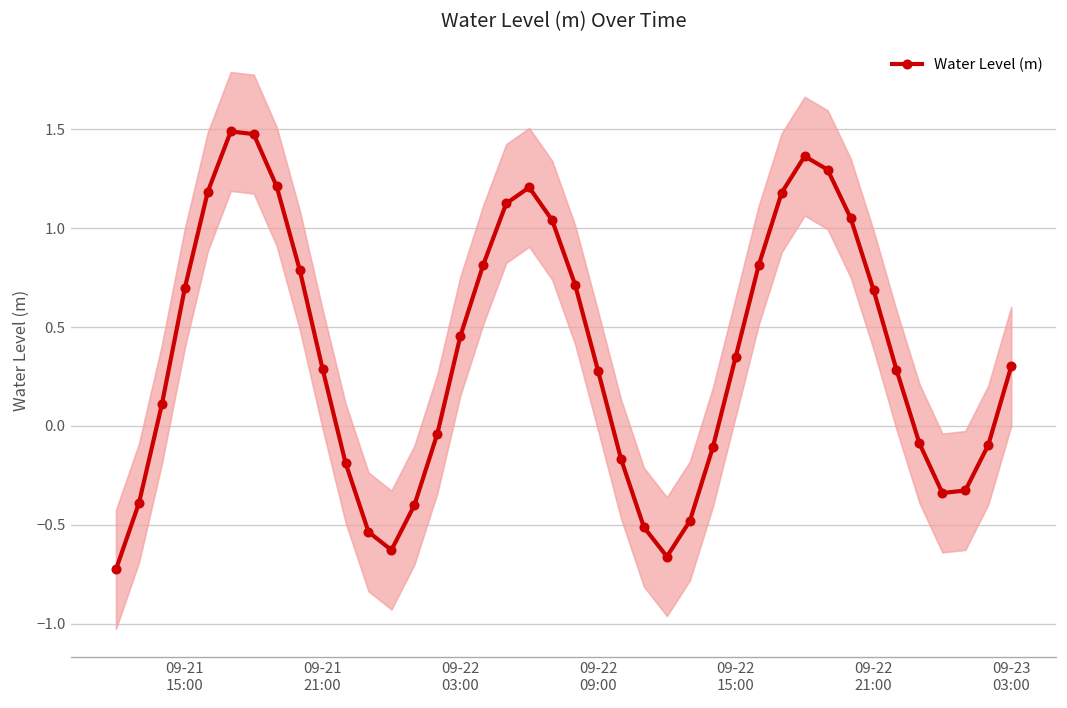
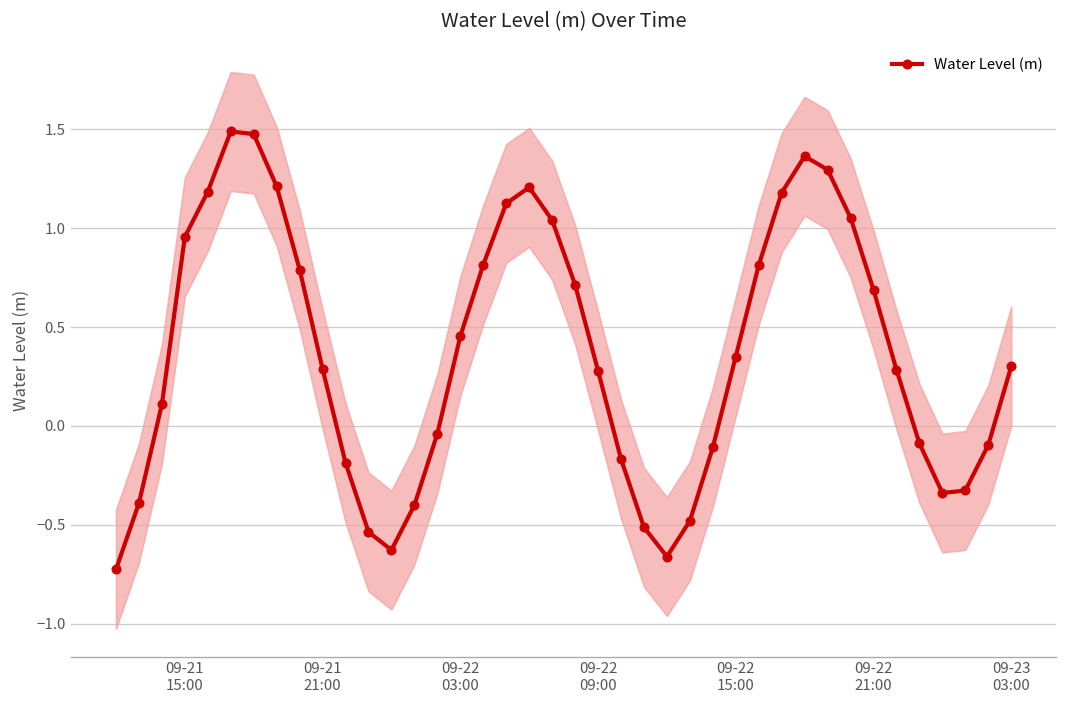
Water Level (m), 09-21 15:00: 0.70 -> 0.96
